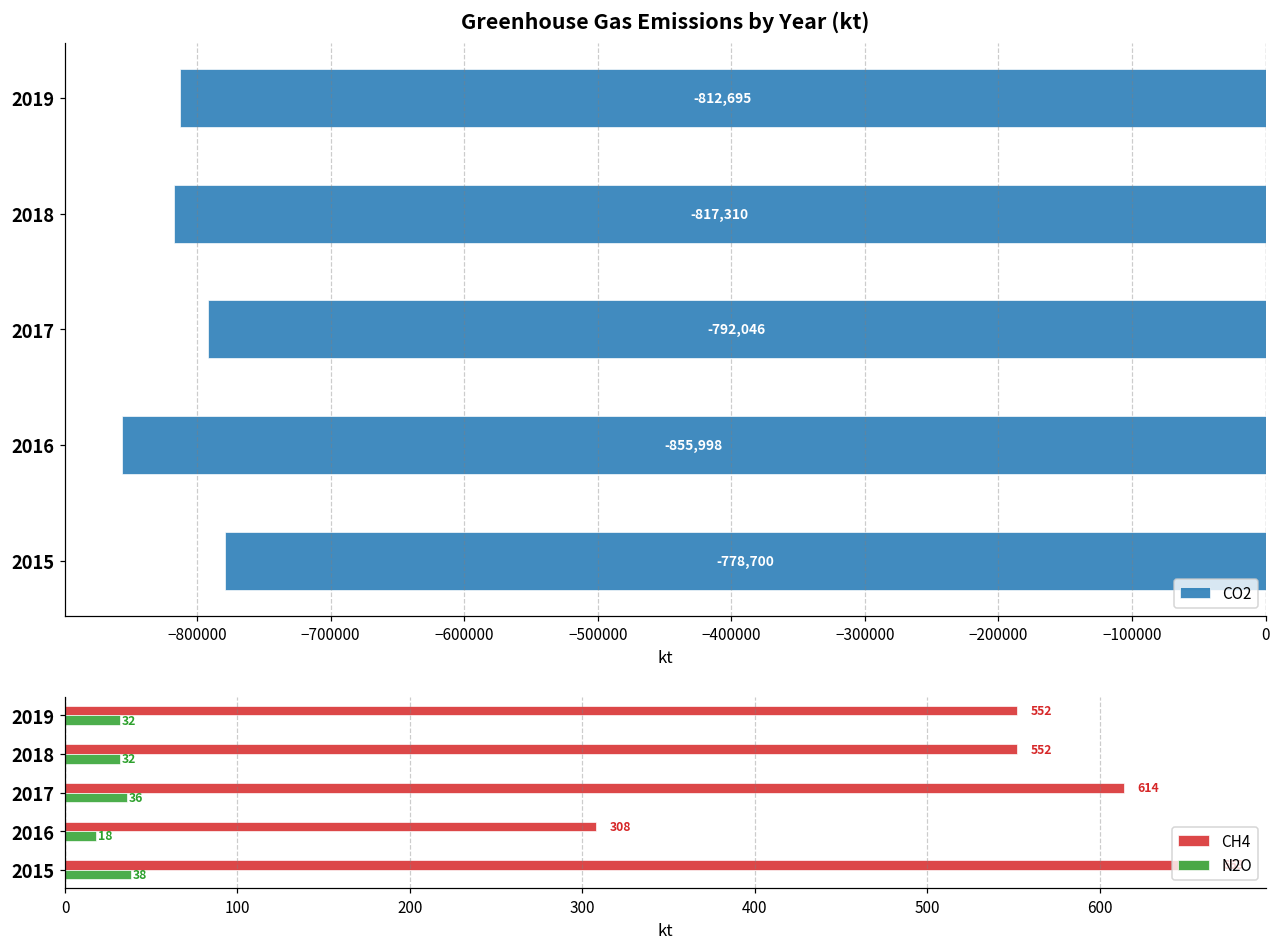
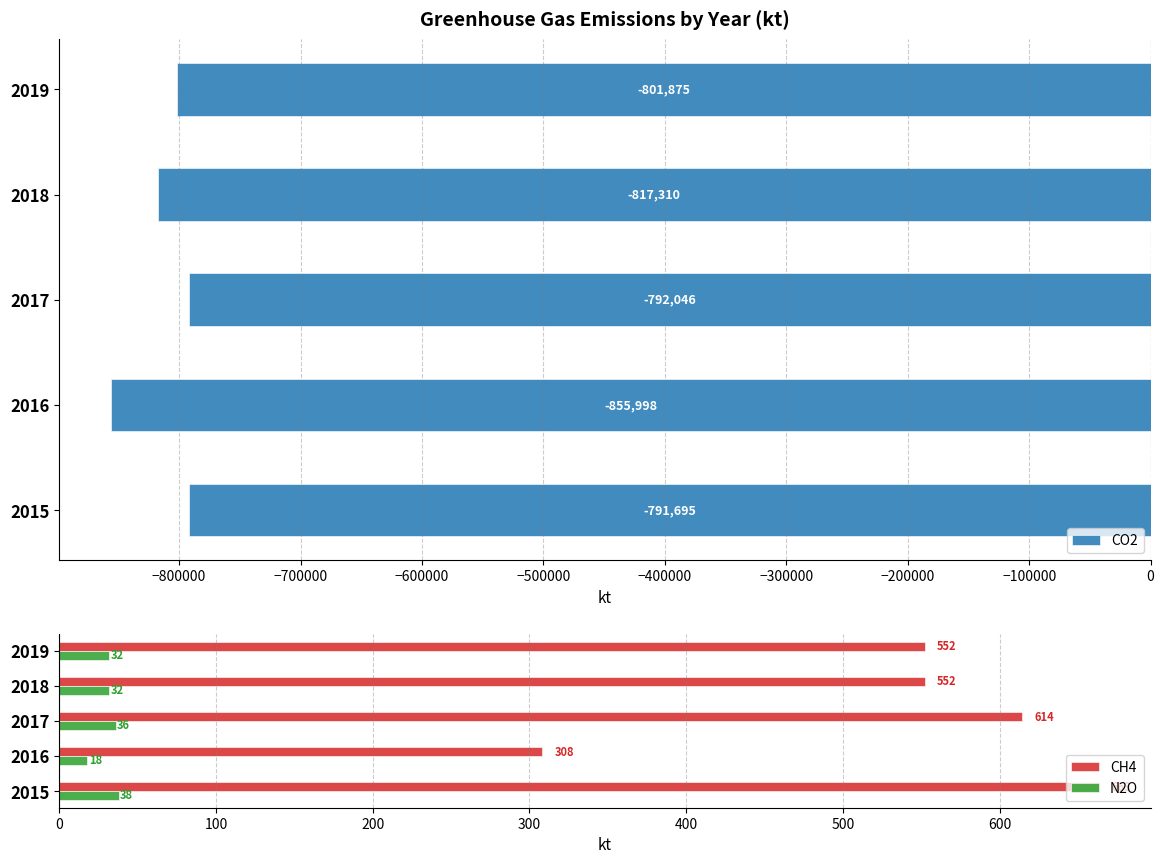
Greenhouse Gas Emissions by Year (kt), 2019: -812,695 -> -801,875
Greenhouse Gas Emissions by Year (kt), 2015: -778,700 -> -791,695
